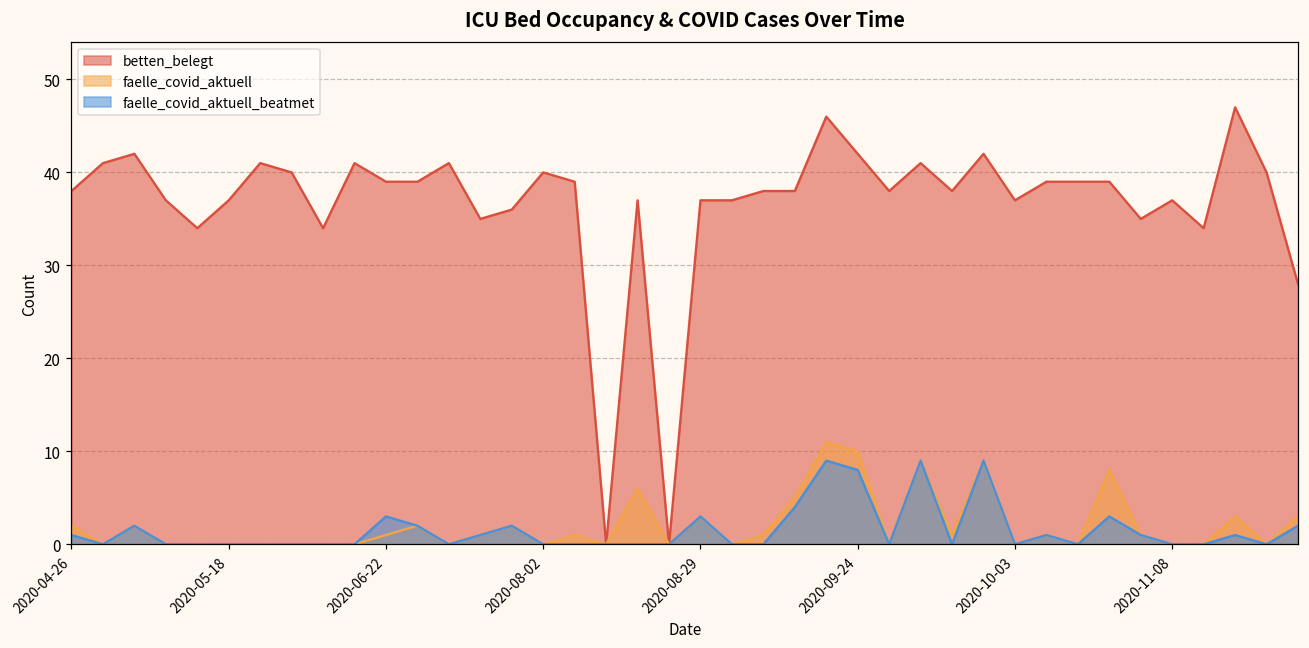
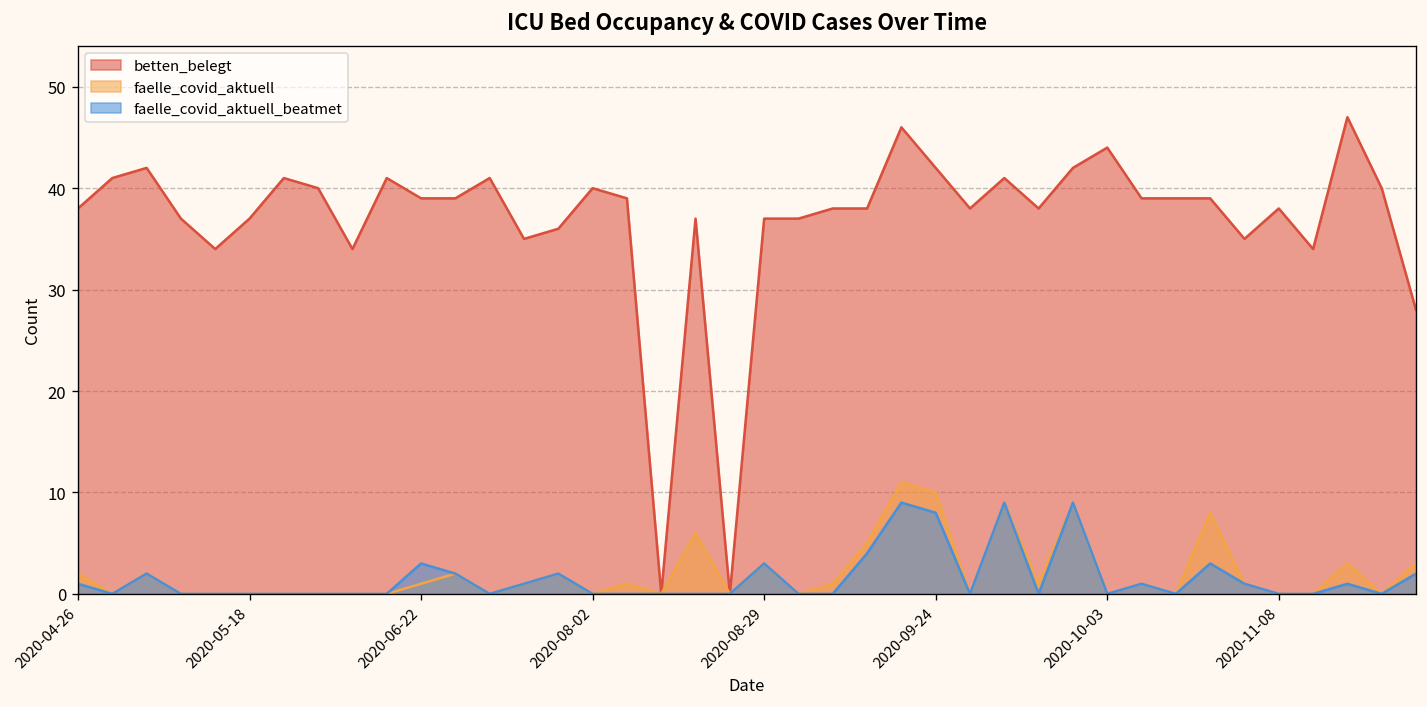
betten_belegt, 2020-10-03: 37 -> 44
betten_belegt, 2020-11-08: 37 -> 38
